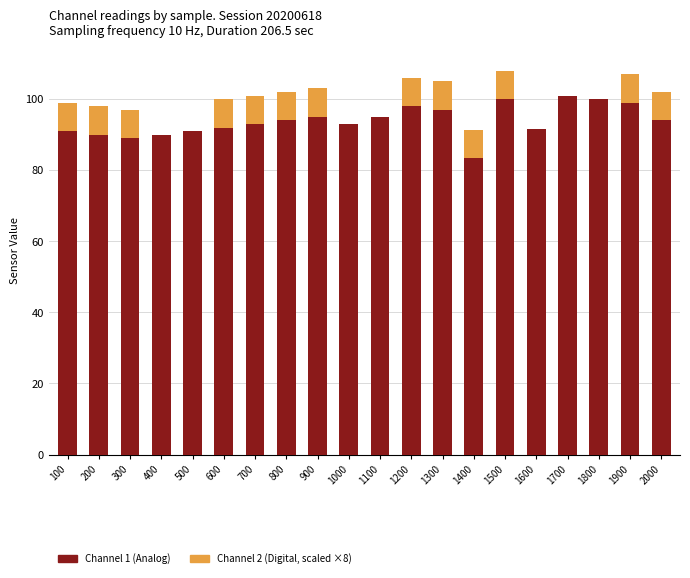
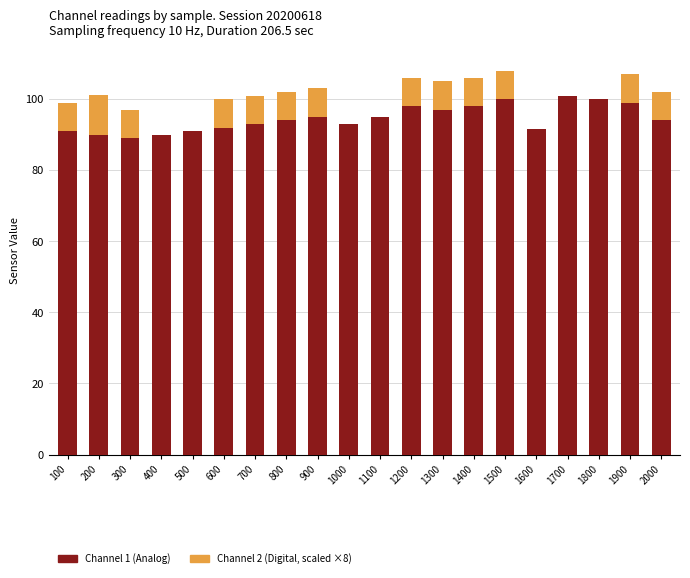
Channel 2 (Digital, scaled ×8), 200: 8 -> 11
Channel 1 (Analog), 1400: 83 -> 98
